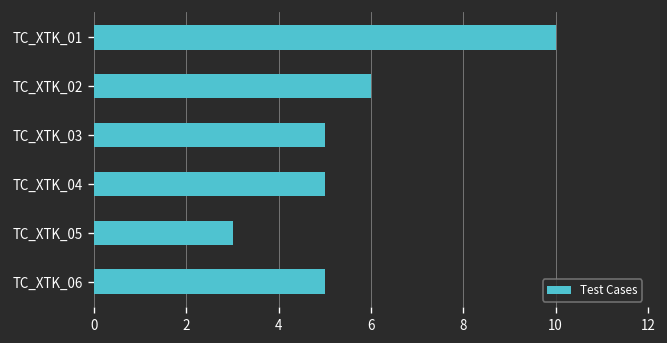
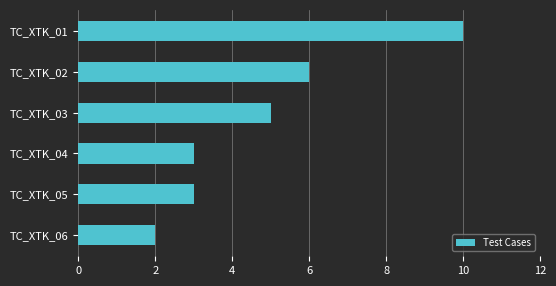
TC_XTK_04: 5 -> 3
TC_XTK_06: 5 -> 2
